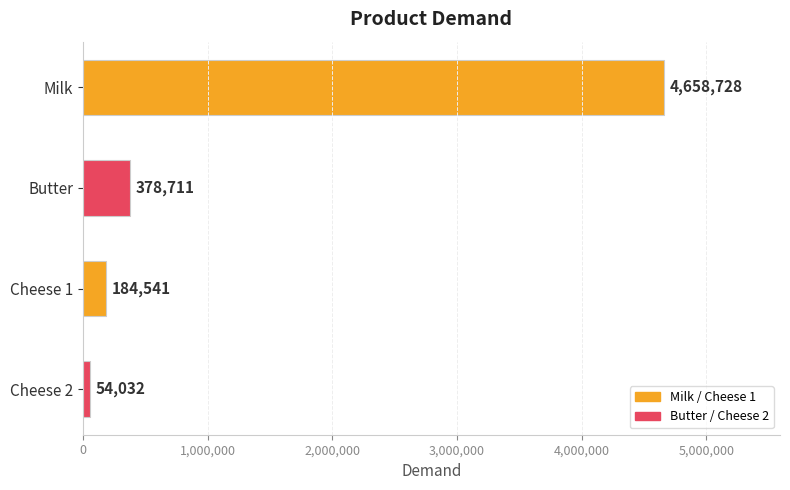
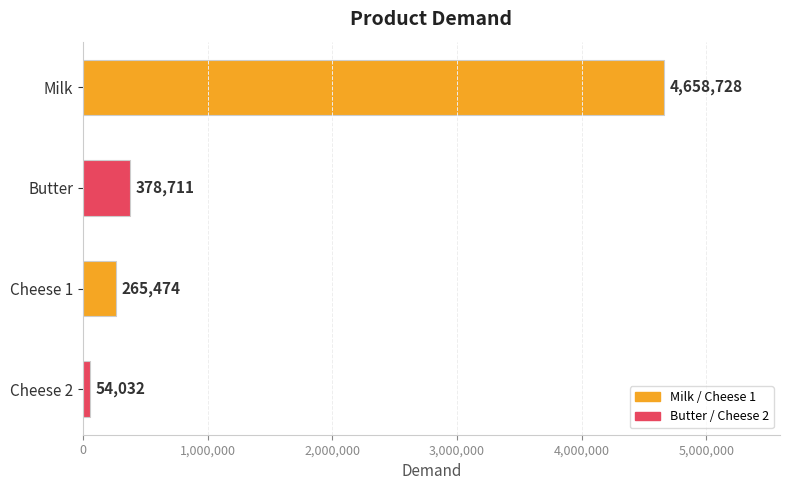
Cheese 1: 184,541 -> 265,474
